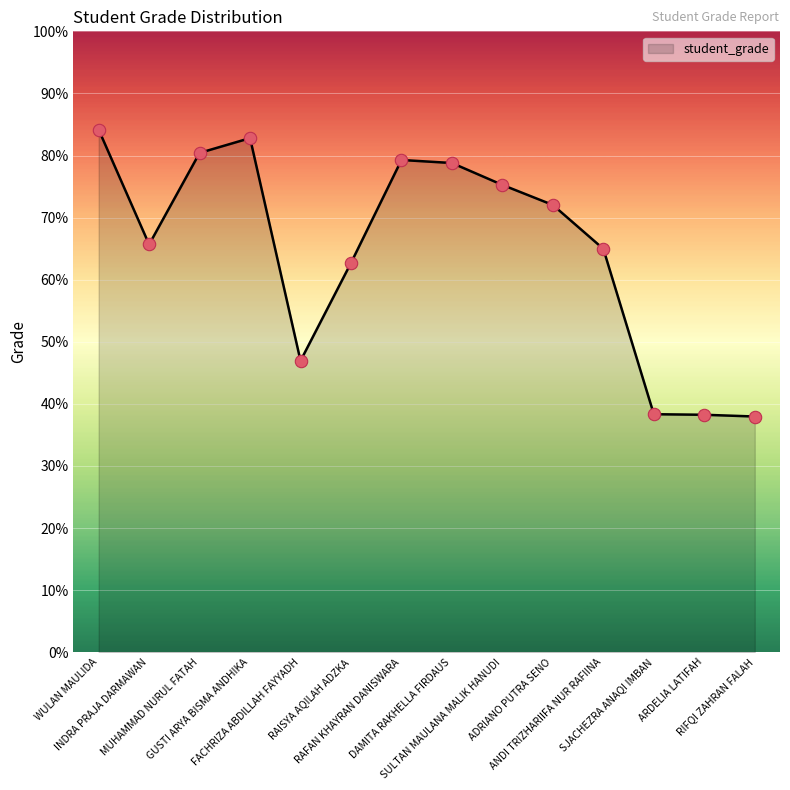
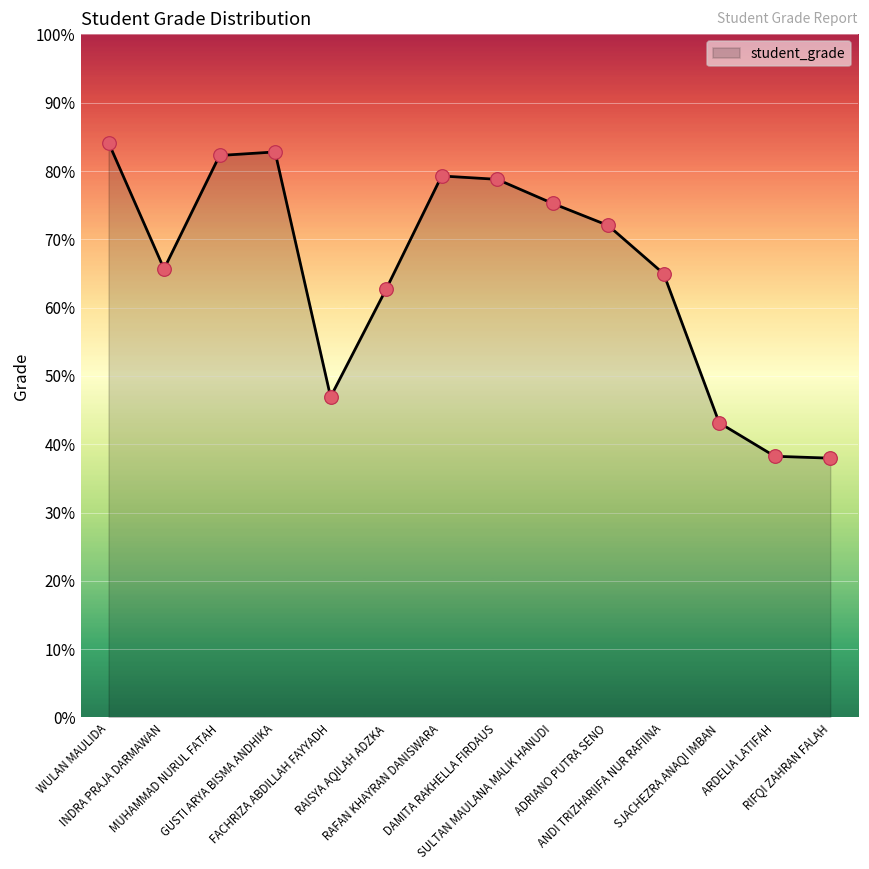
MUHAMMAD NURUL FATAH: 80% -> 82%
SJACHEZRA ANAQI IMBAN: 38% -> 43%
